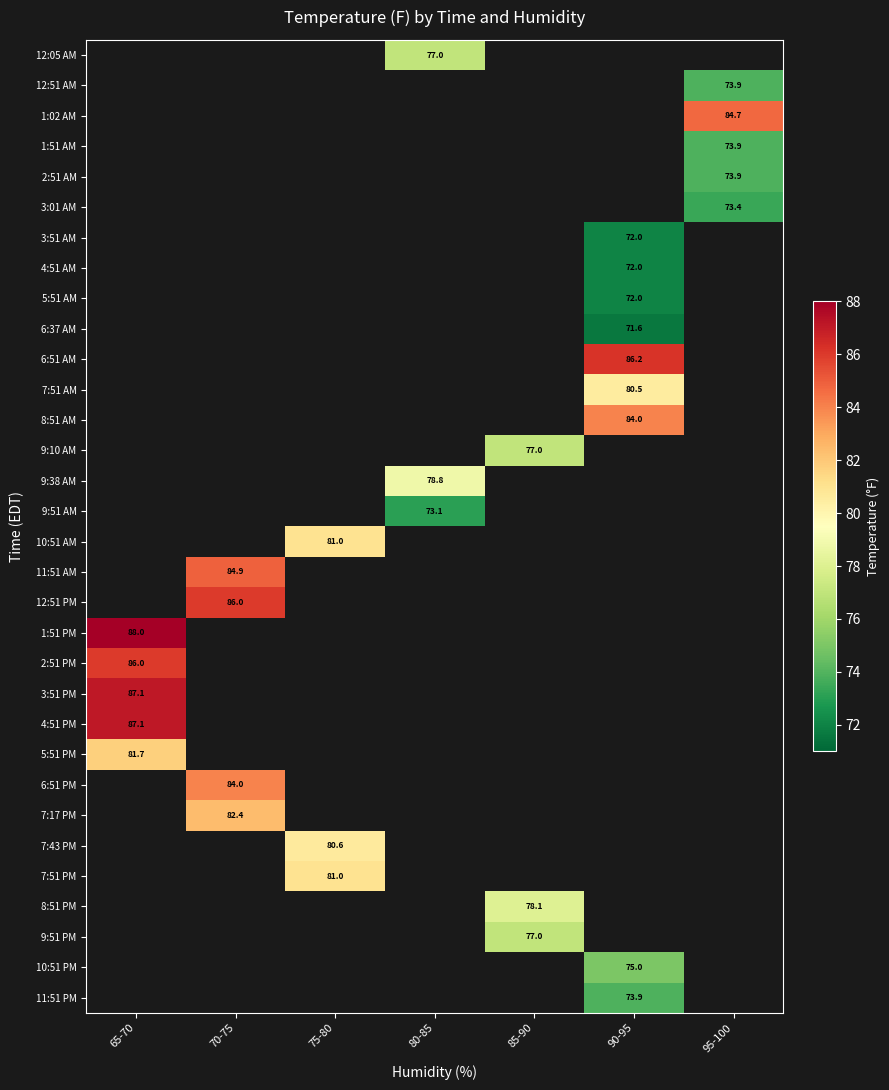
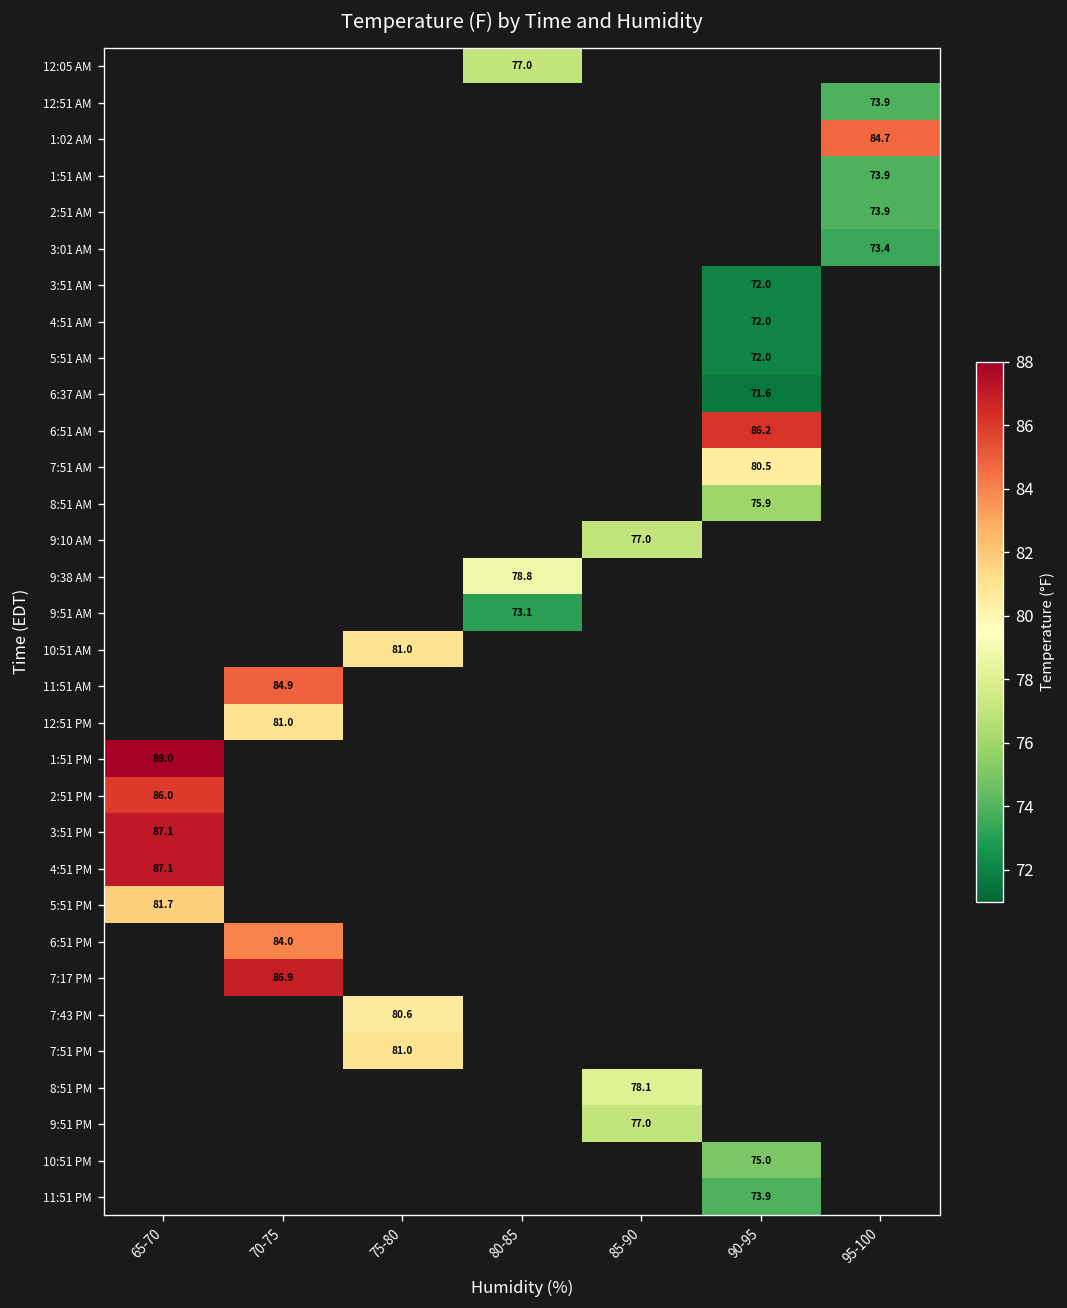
8:51 AM, 90-95: 84.0 -> 75.9
12:51 PM, 70-75: 86.0 -> 81.0
7:17 PM, 70-75: 82.4 -> 86.9
